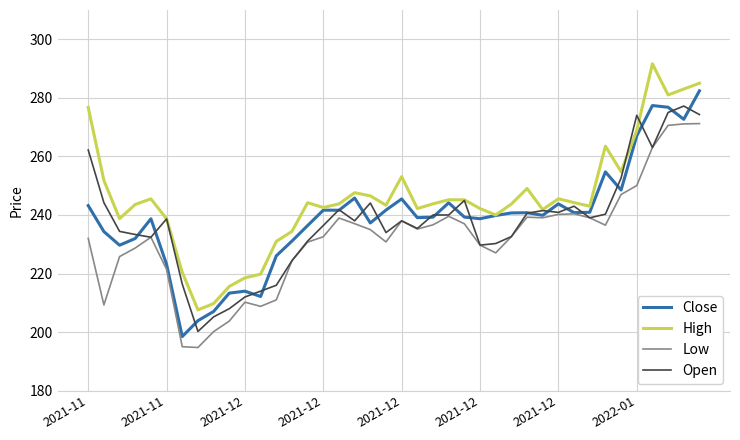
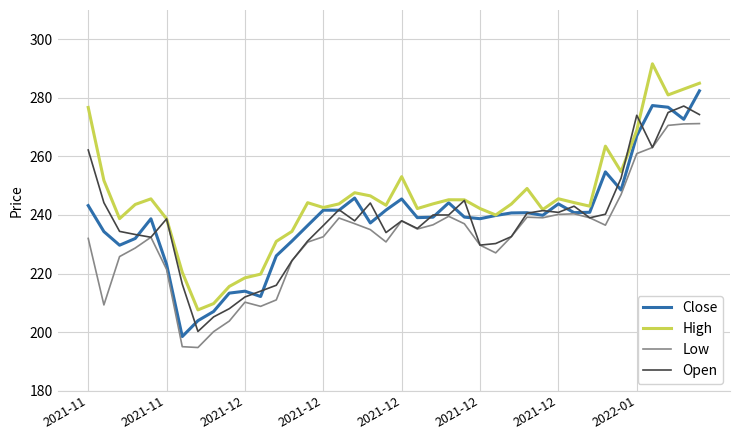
Low, 2022-01: 250 -> 261
